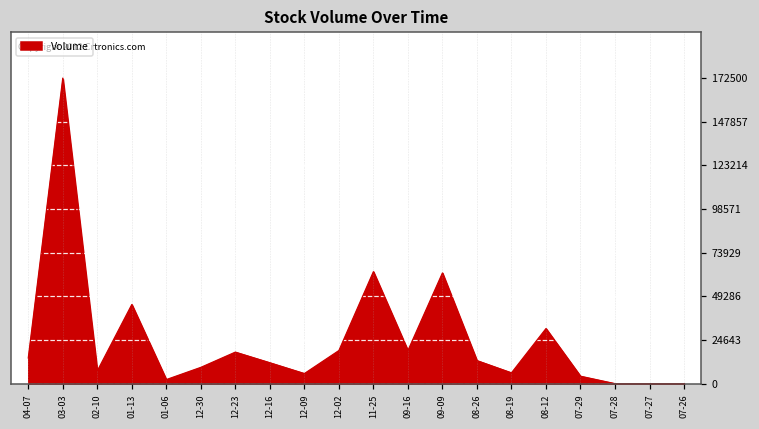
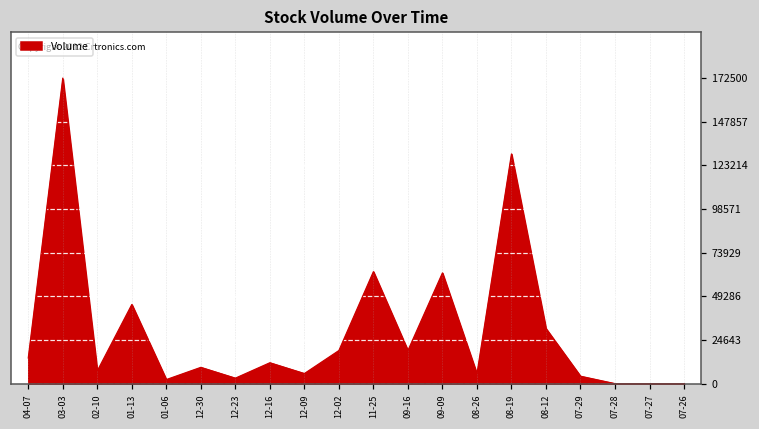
12-23: 18000 -> 3000
08-26: 13000 -> 6000
08-19: 6000 -> 130000
